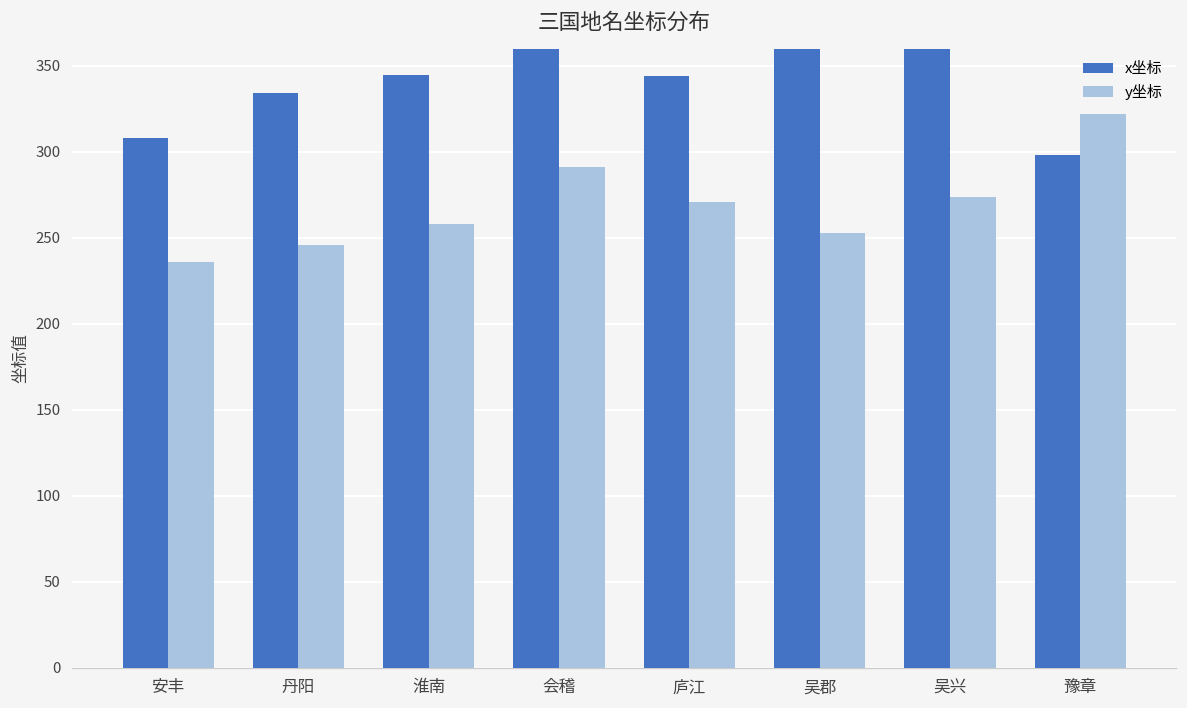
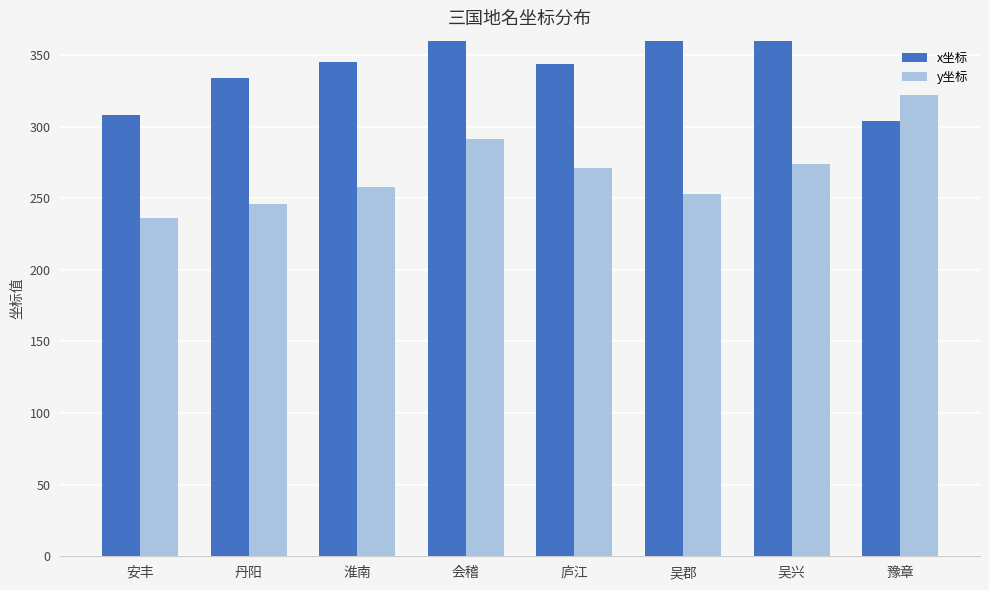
x坐标, 豫章: 298 -> 304
